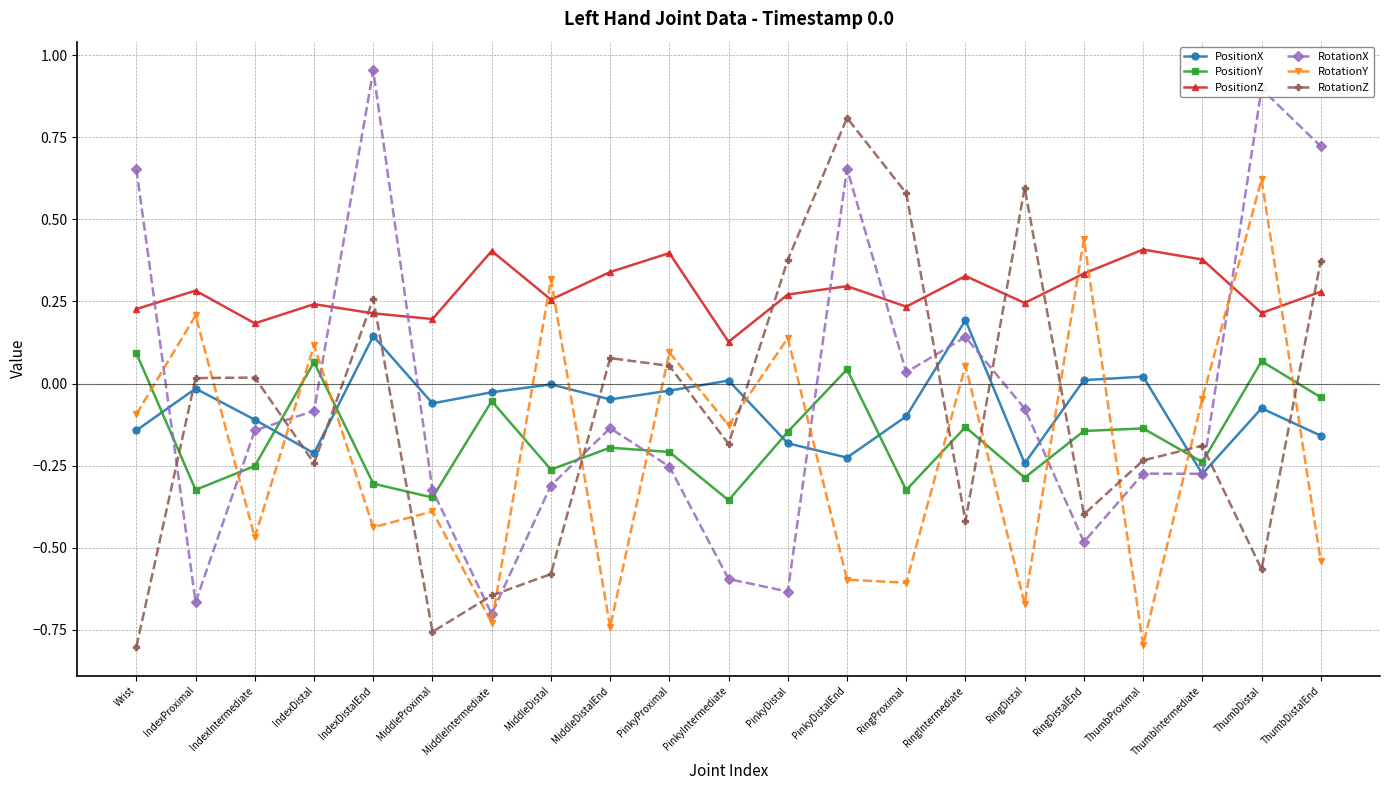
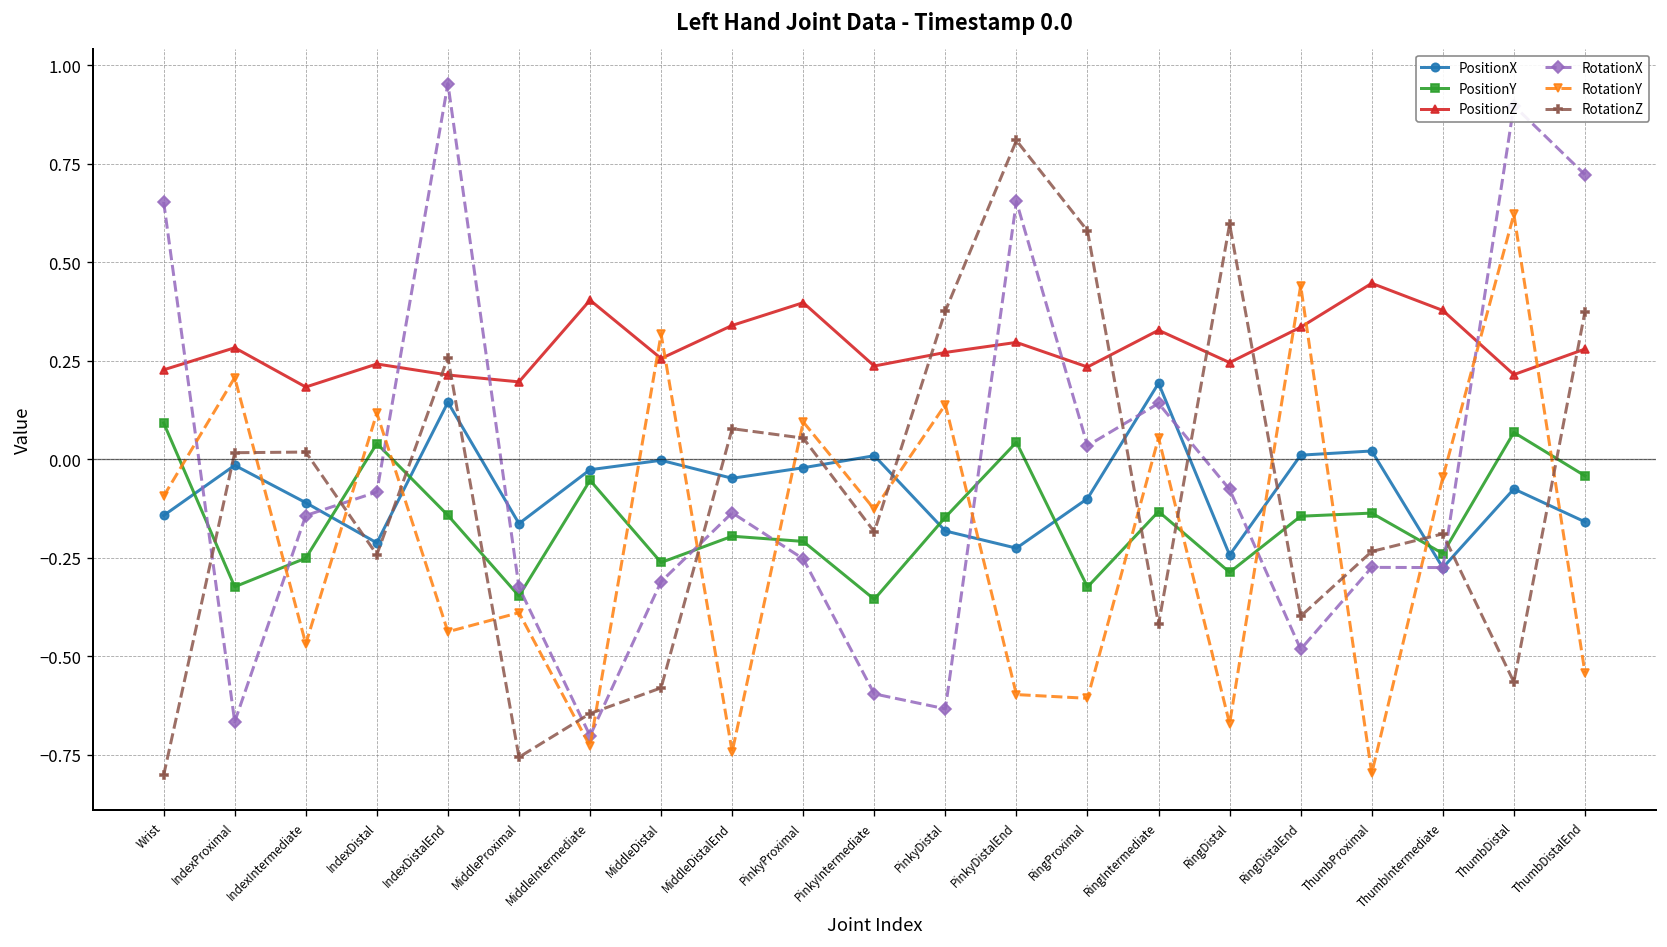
PositionY, IndexDistal: 0.07 -> 0.04
PositionY, IndexDistalEnd: -0.30 -> -0.14
PositionX, MiddleProximal: -0.06 -> -0.16
PositionZ, PinkyIntermediate: 0.13 -> 0.24
PositionZ, ThumbProximal: 0.41 -> 0.45
